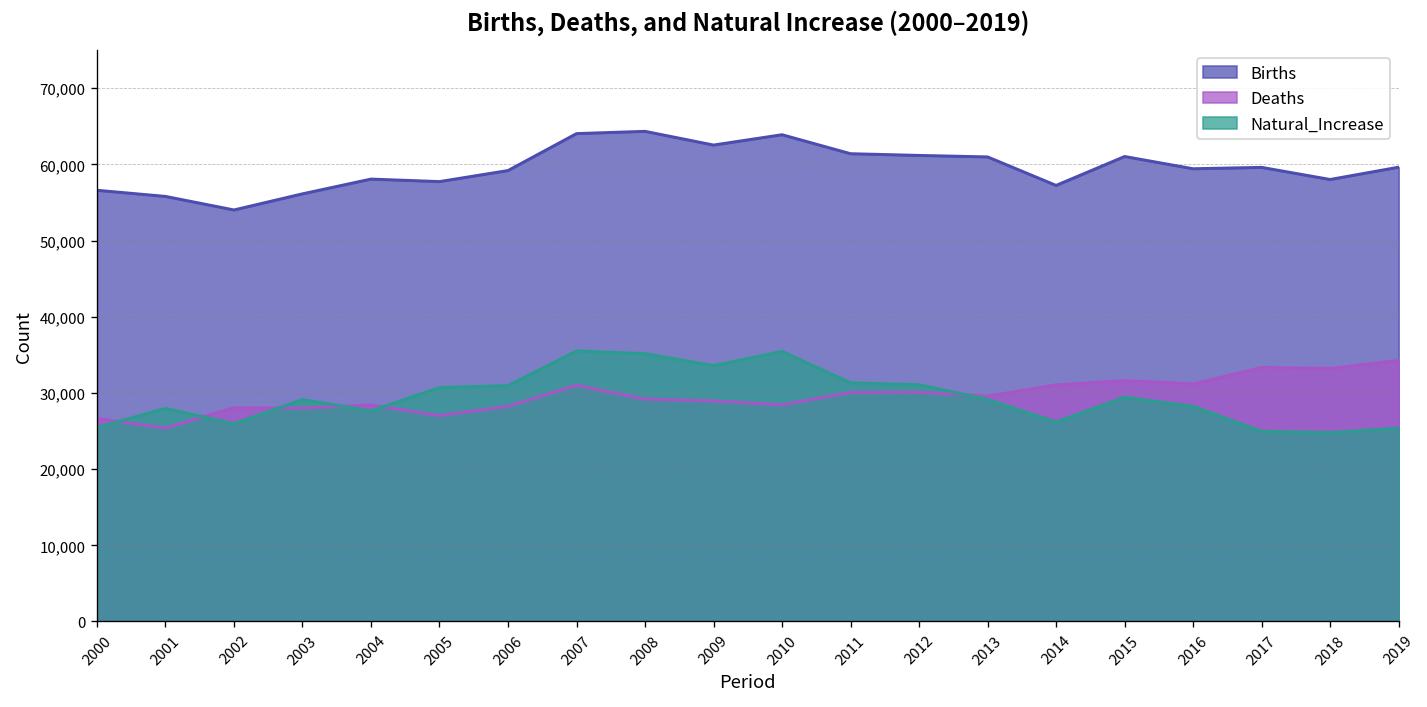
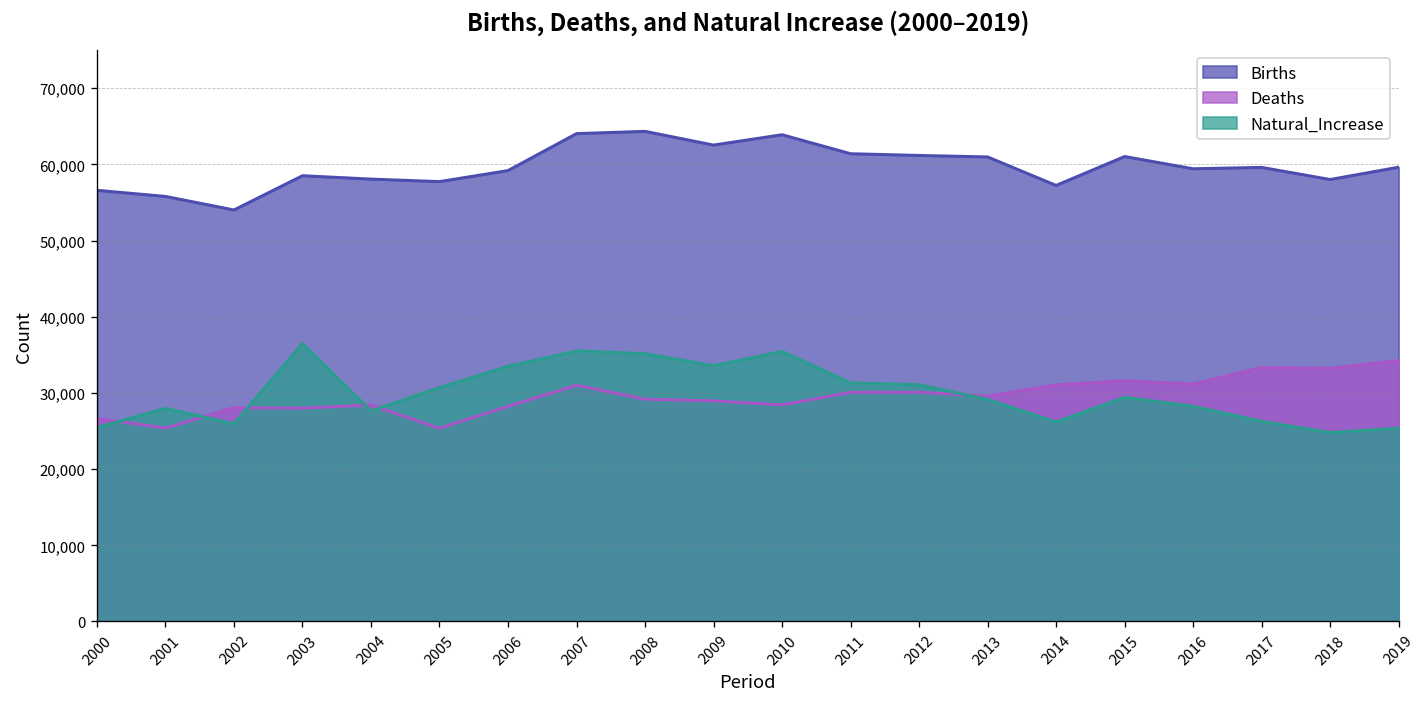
Births, 2003: 56,000 -> 59,000
Natural_Increase, 2003: 29,000 -> 36,000
Deaths, 2005: 27,000 -> 25,000
Natural_Increase, 2006: 31,000 -> 33,000
Natural_Increase, 2017: 25,000 -> 26,000
